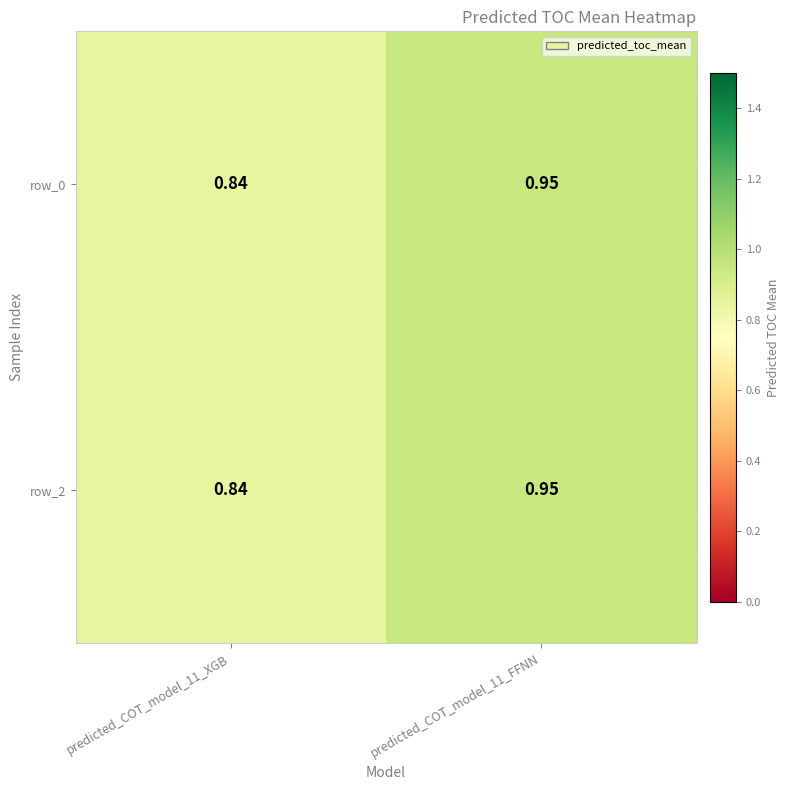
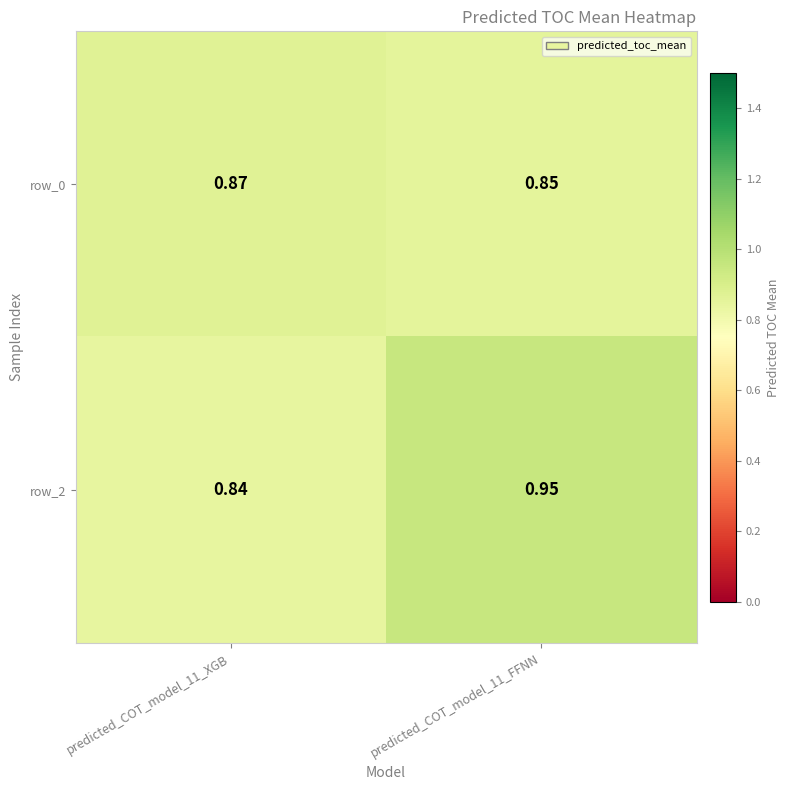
row_0, predicted_COT_model_11_XGB: 0.84 -> 0.87
row_0, predicted_COT_model_11_FFNN: 0.95 -> 0.85
